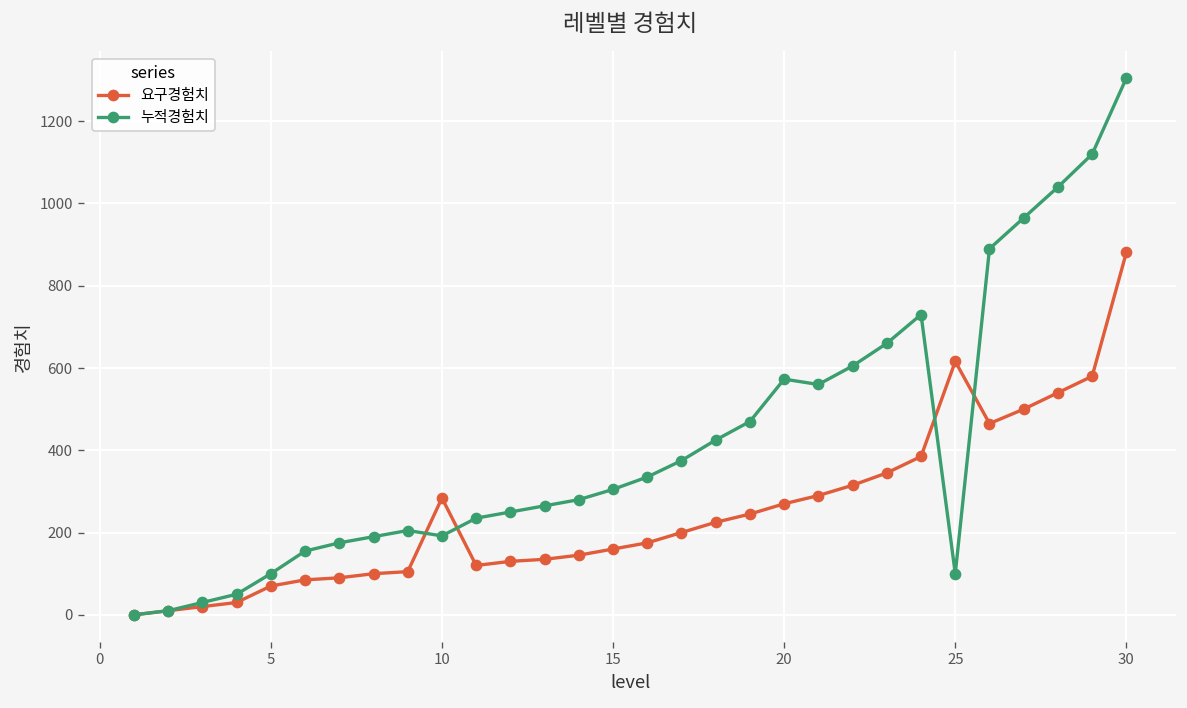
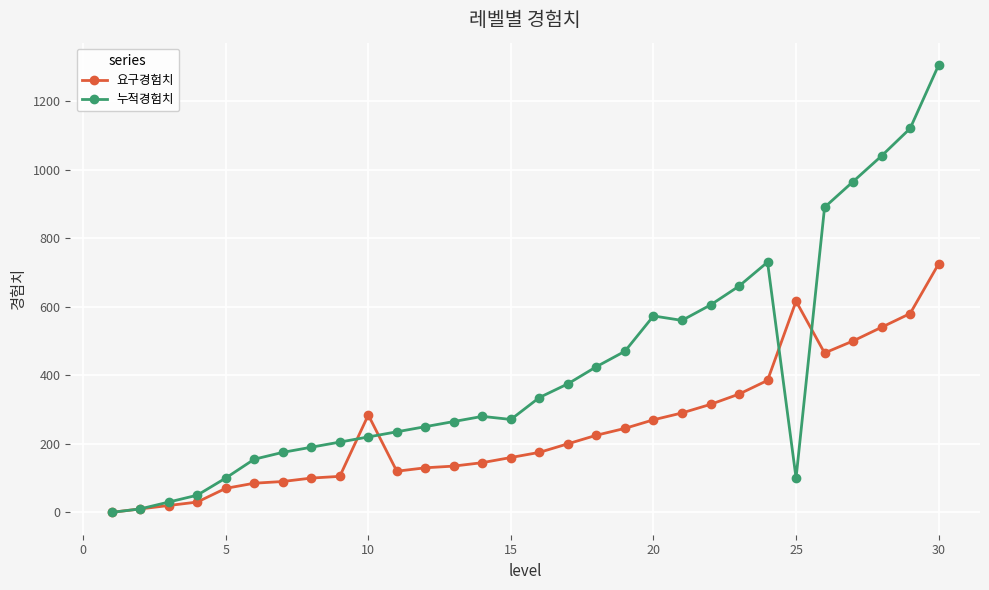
누적경험치, 10: 190 -> 220
누적경험치, 15: 310 -> 270
요구경험치, 30: 880 -> 730
